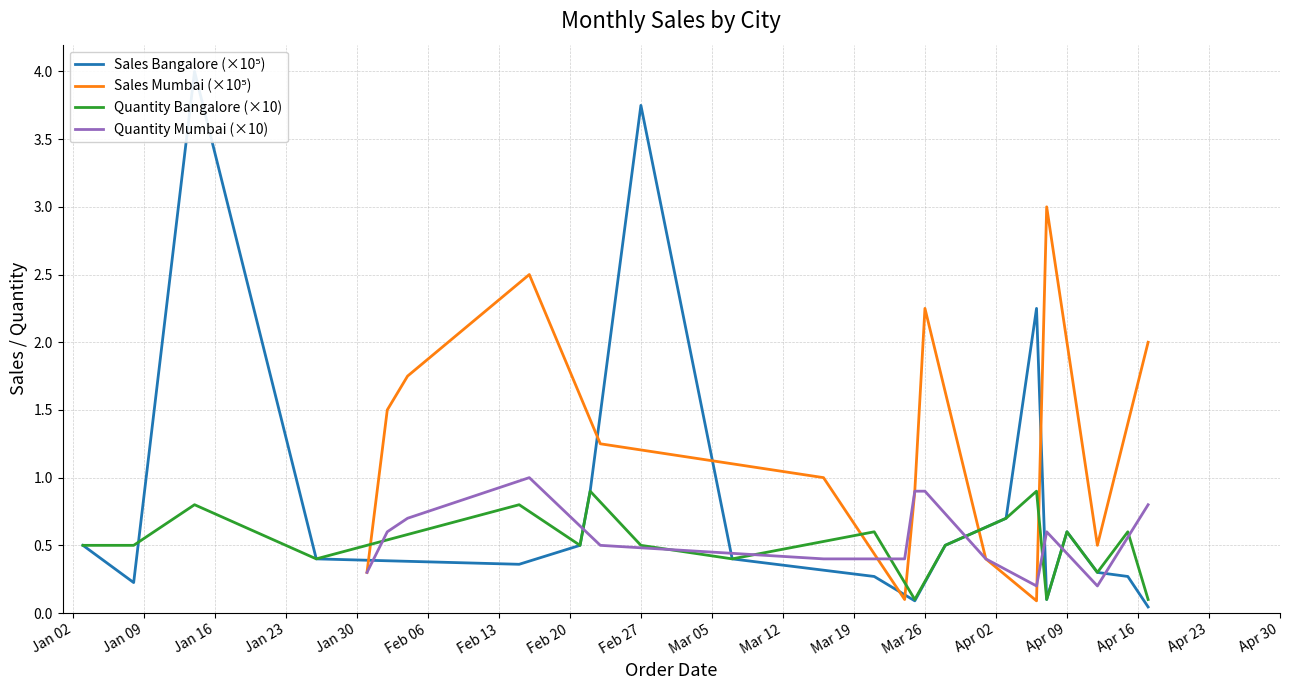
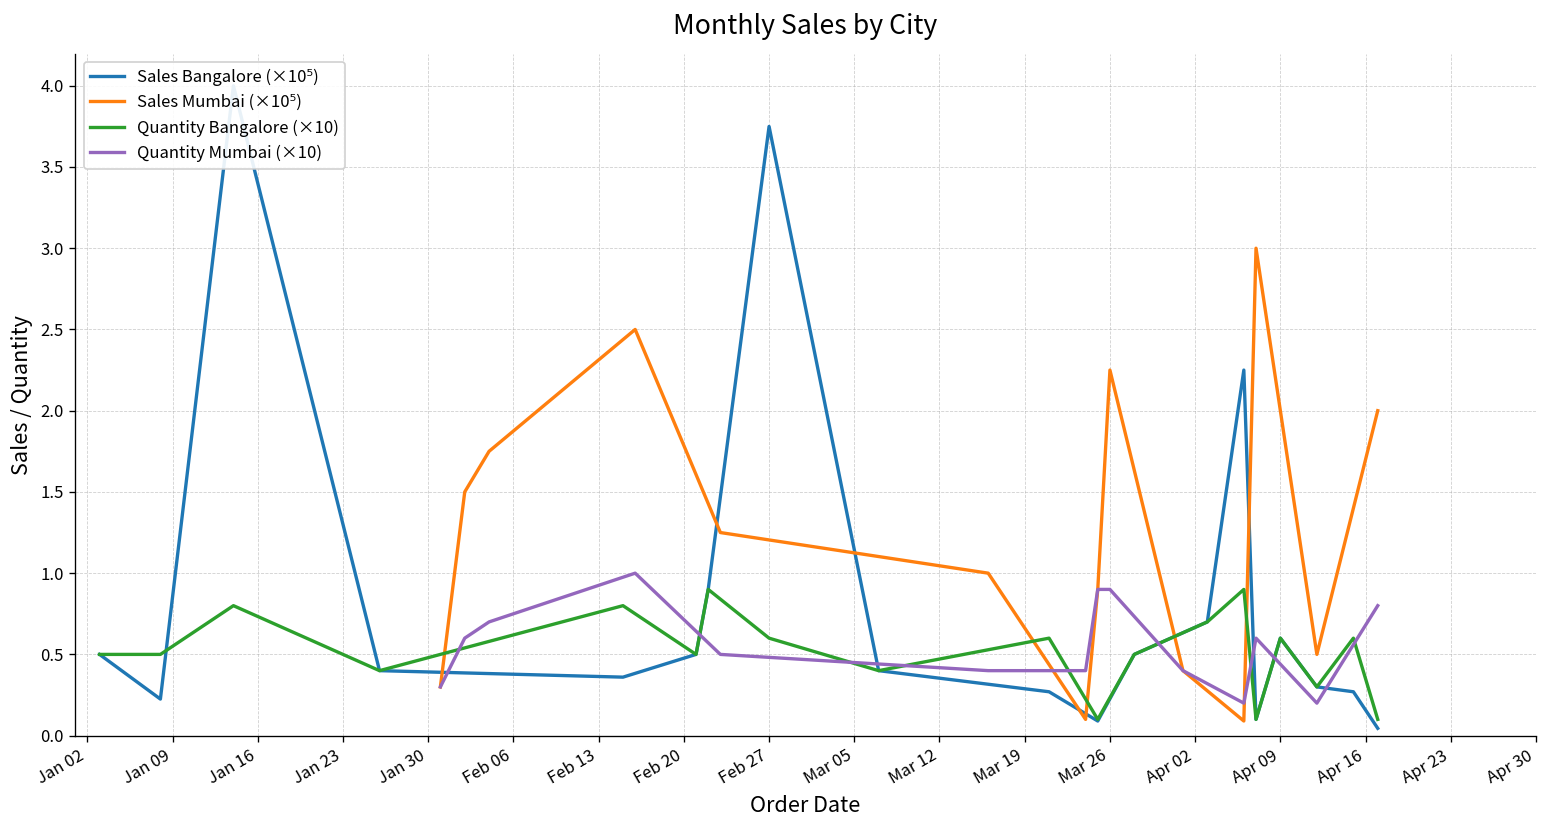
Quantity Bangalore (×10), Feb 27: 0.50 -> 0.60
